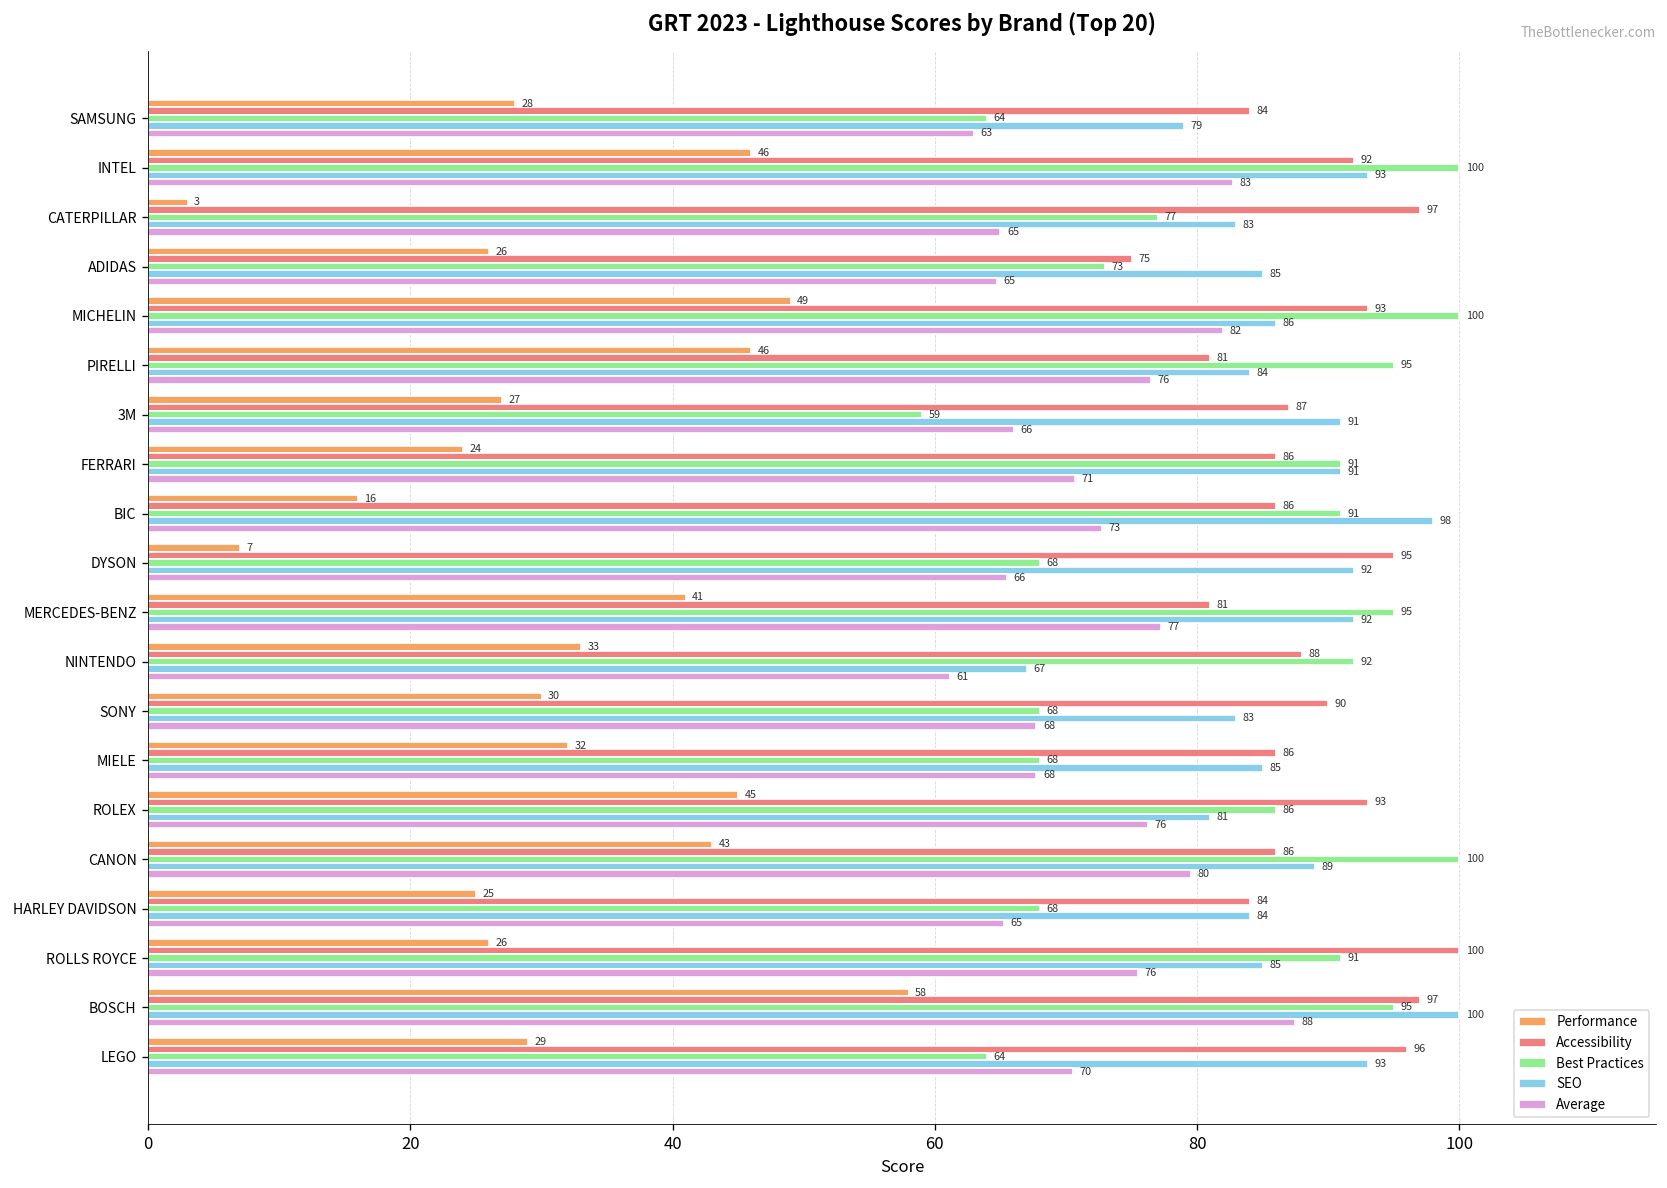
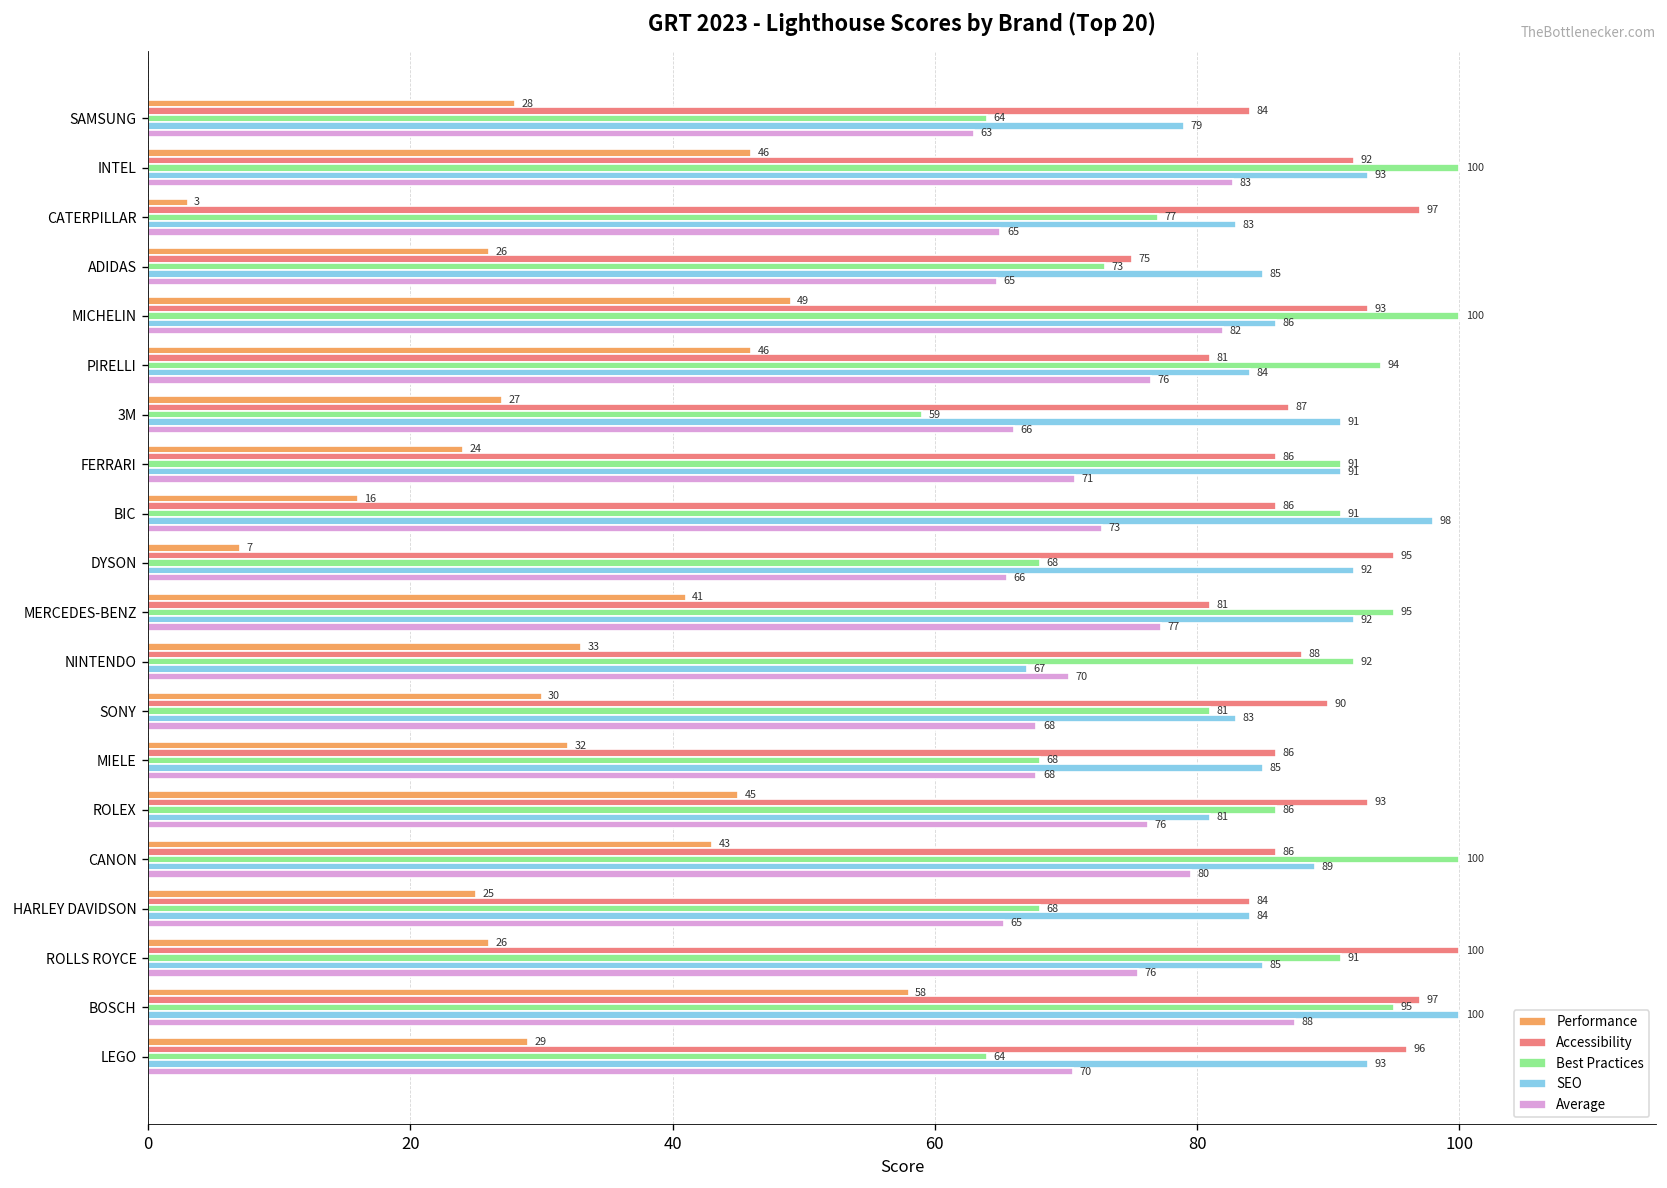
Best Practices, PIRELLI: 95 -> 94
Average, NINTENDO: 61 -> 70
Best Practices, SONY: 68 -> 81
